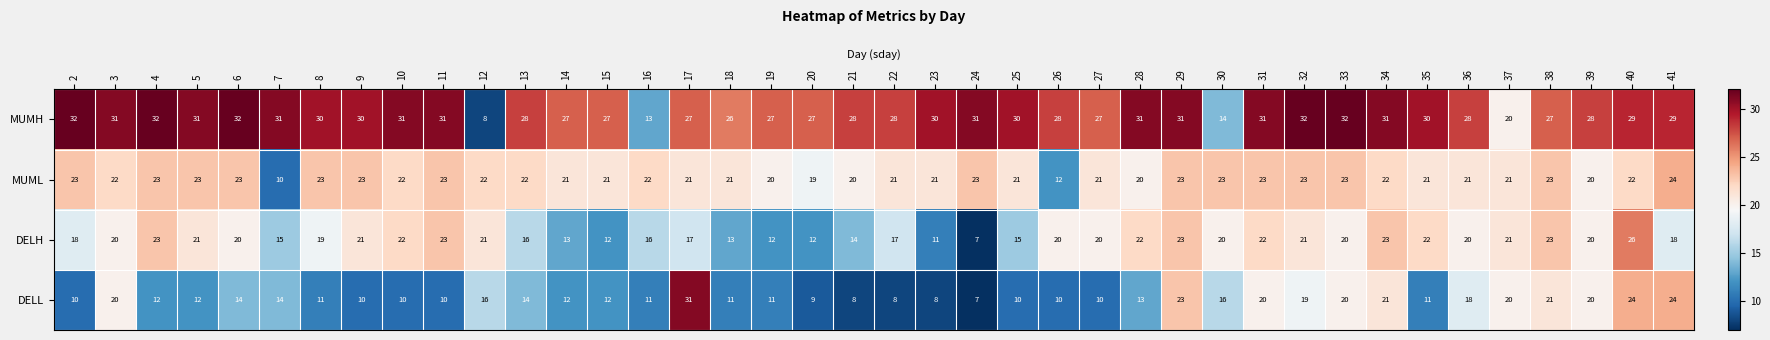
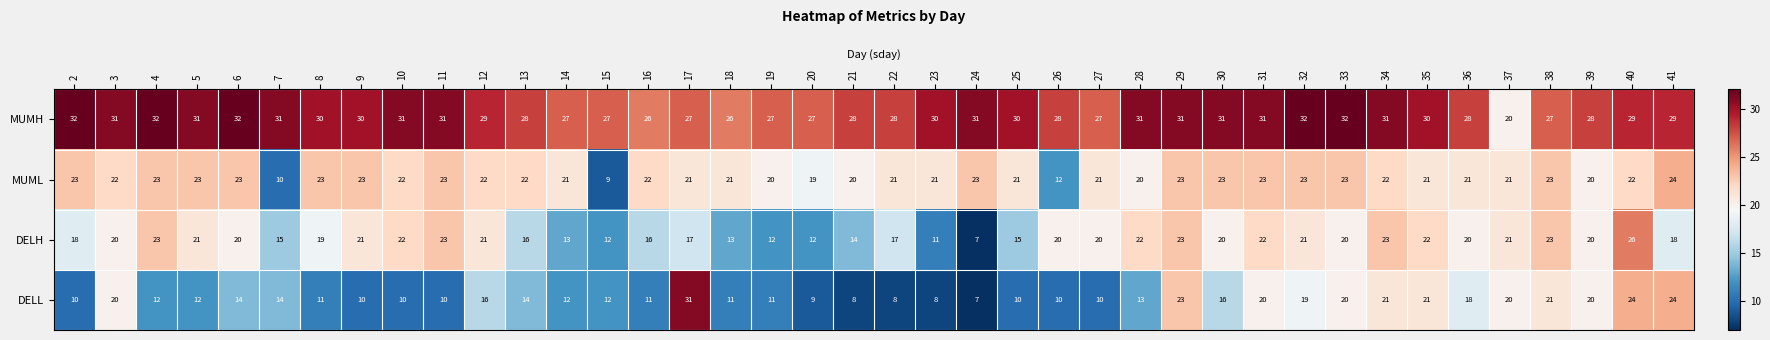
MUMH, 12: 8 -> 29
MUMH, 16: 13 -> 26
MUMH, 30: 14 -> 31
MUML, 15: 21 -> 9
DELL, 35: 11 -> 21
